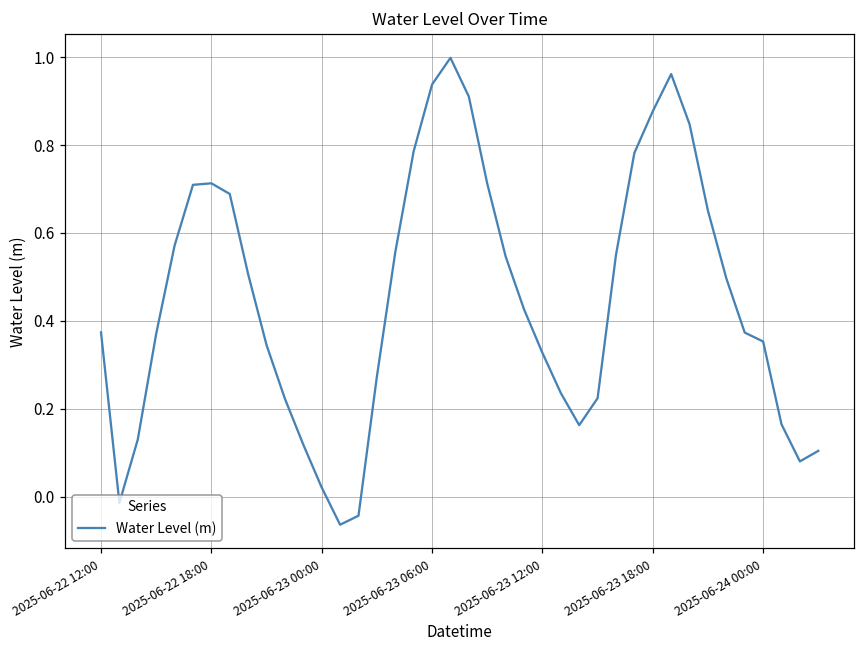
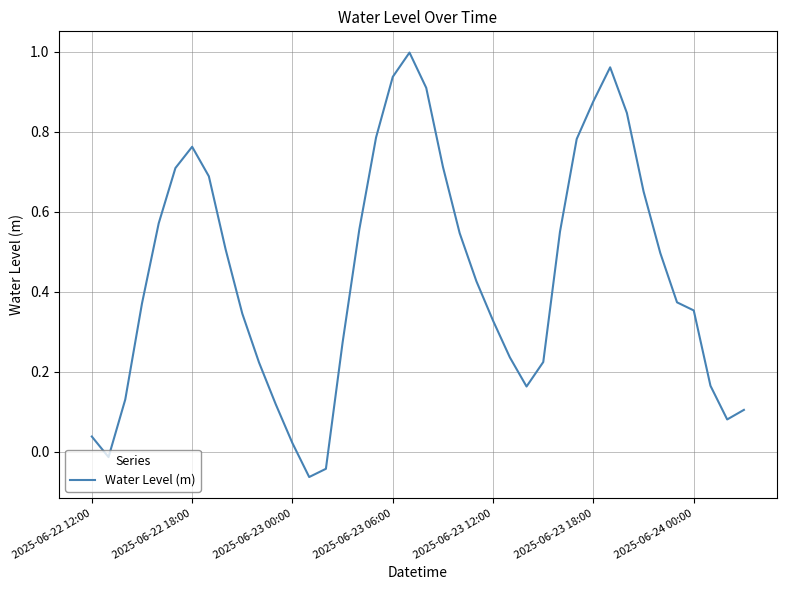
2025-06-22 12:00: 0.37 -> 0.04
2025-06-22 18:00: 0.71 -> 0.76
